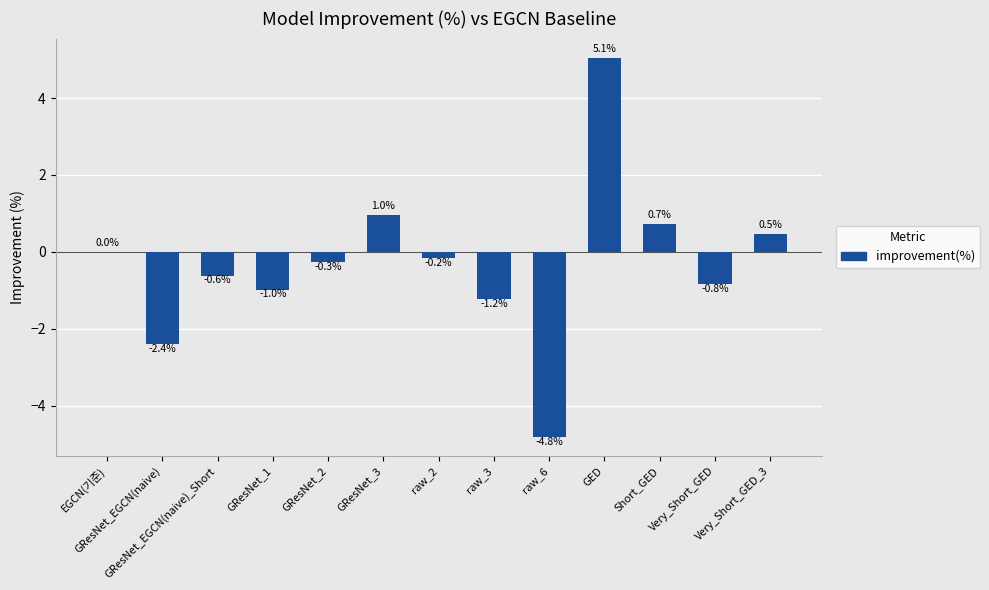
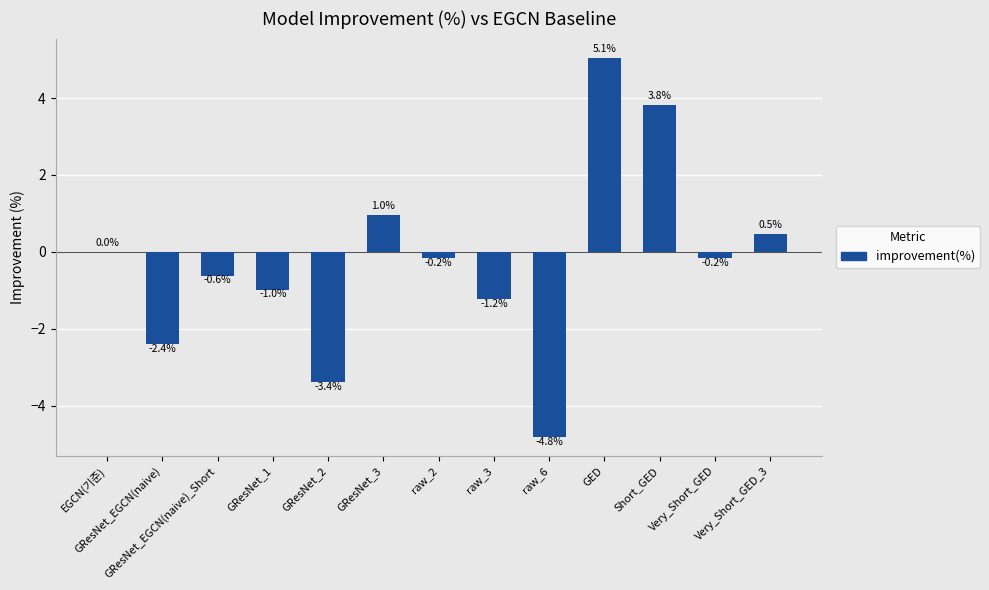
GResNet_2: -0.3% -> -3.4%
Short_GED: 0.7% -> 3.8%
Very_Short_GED: -0.8% -> -0.2%
